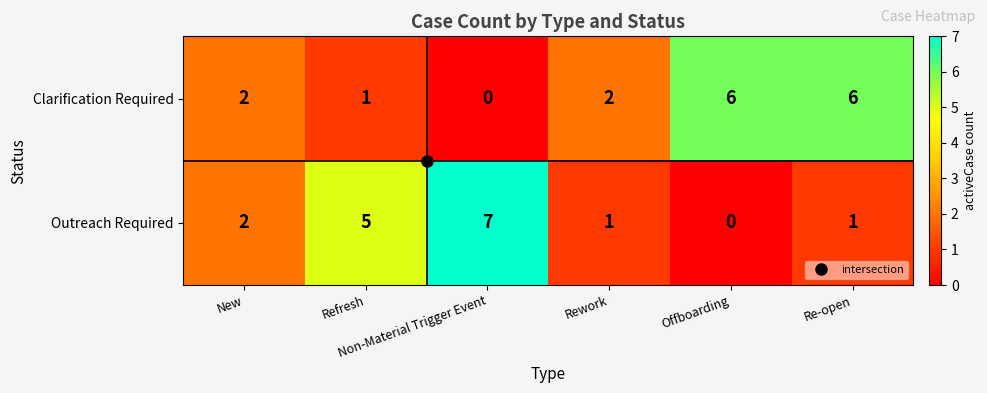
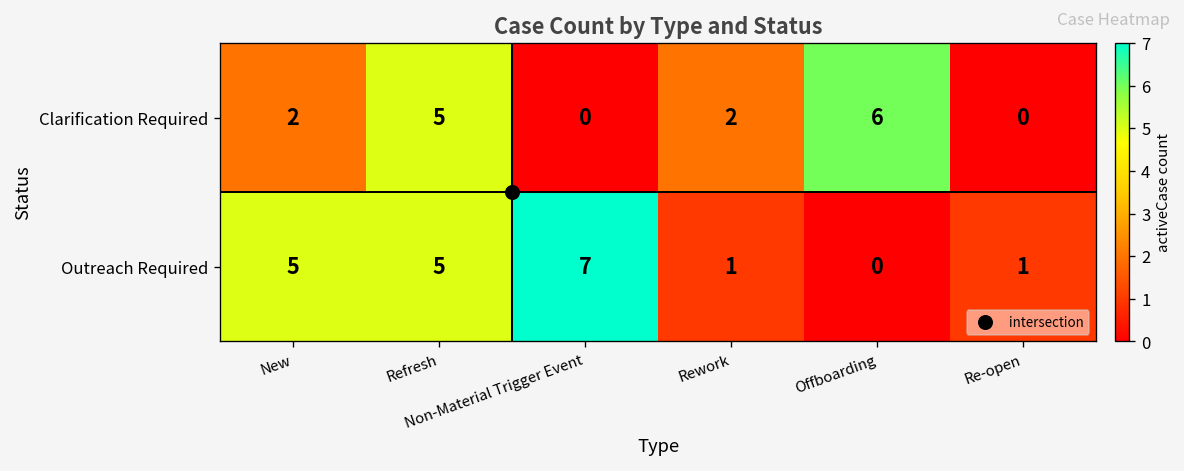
Clarification Required, Refresh: 1 -> 5
Clarification Required, Re-open: 6 -> 0
Outreach Required, New: 2 -> 5
